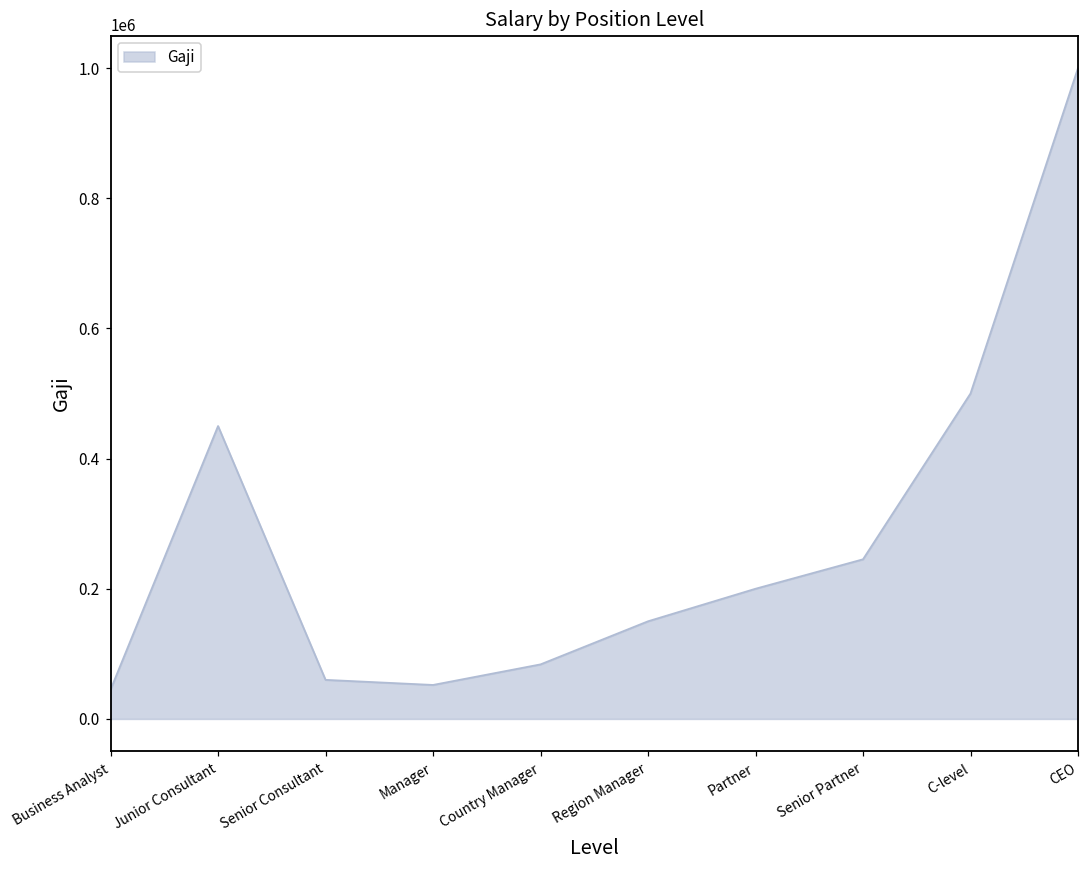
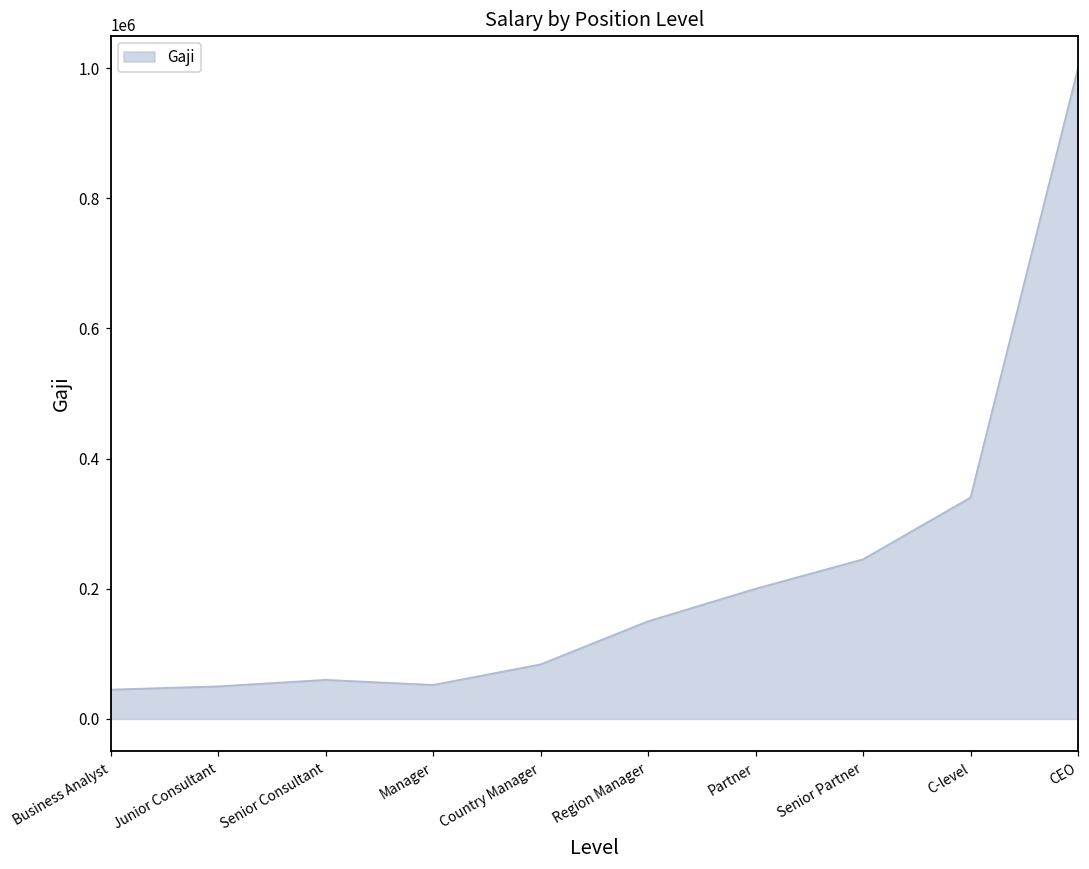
Junior Consultant: 450000 -> 50000
C-level: 500000 -> 340000
